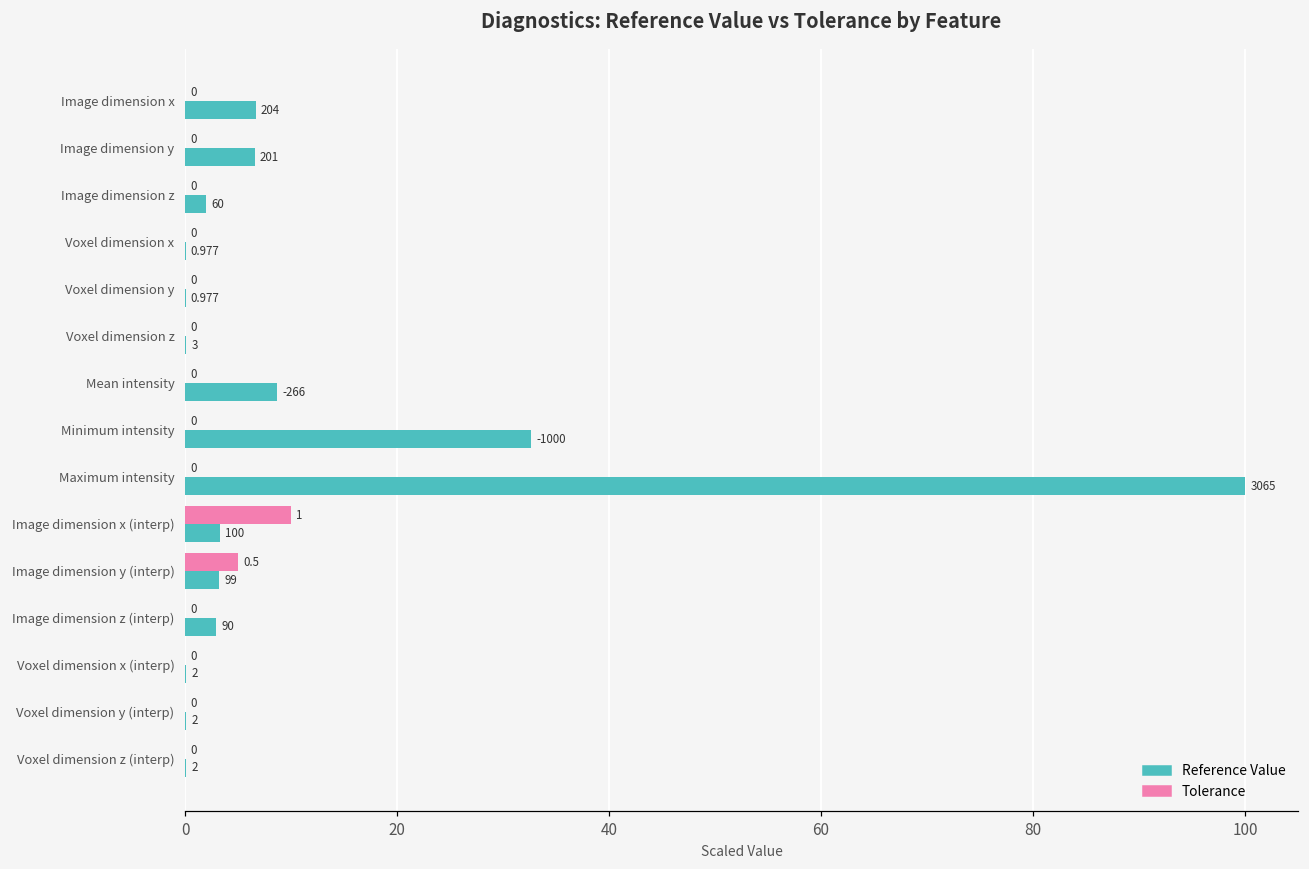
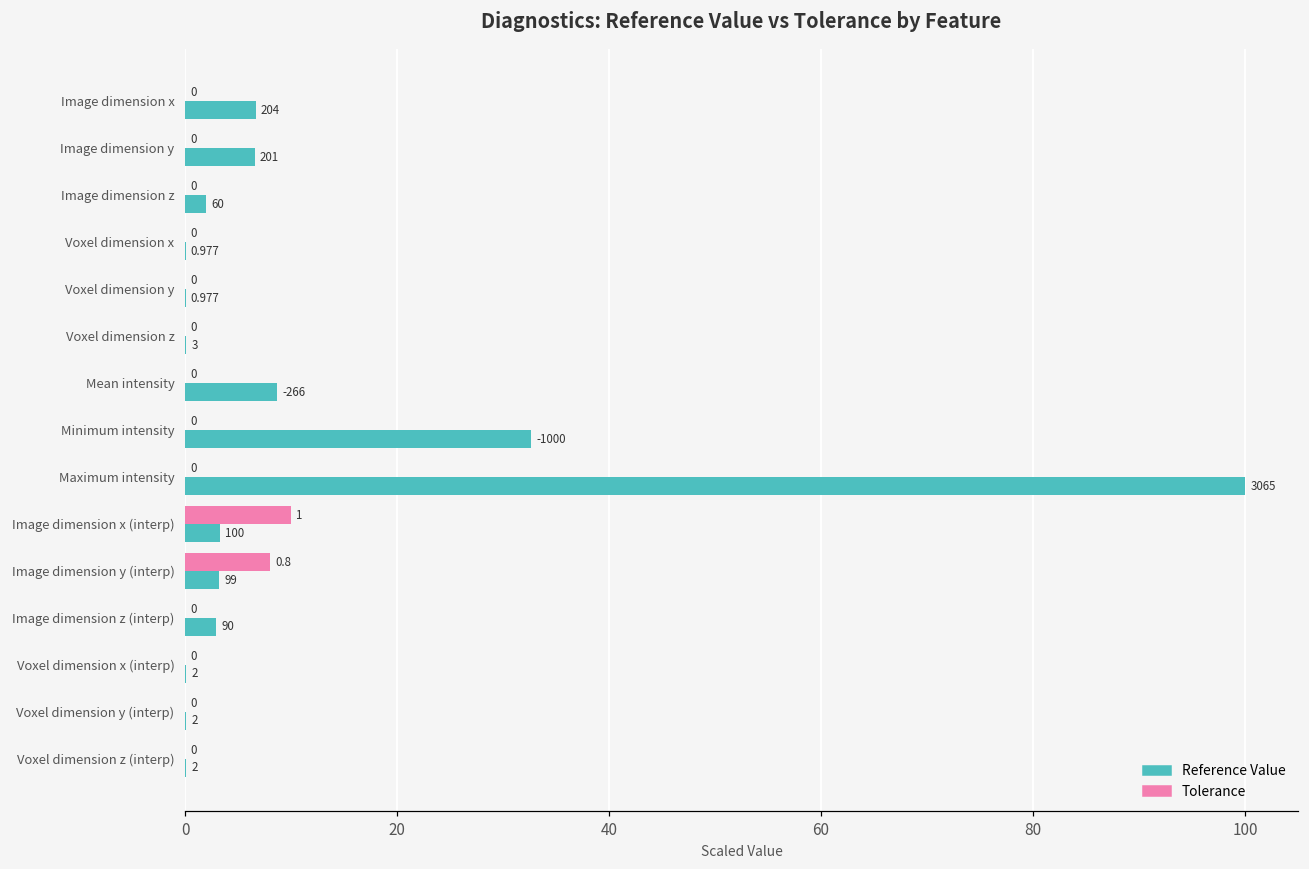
Tolerance, Image dimension y (interp): 0.5 -> 0.8
